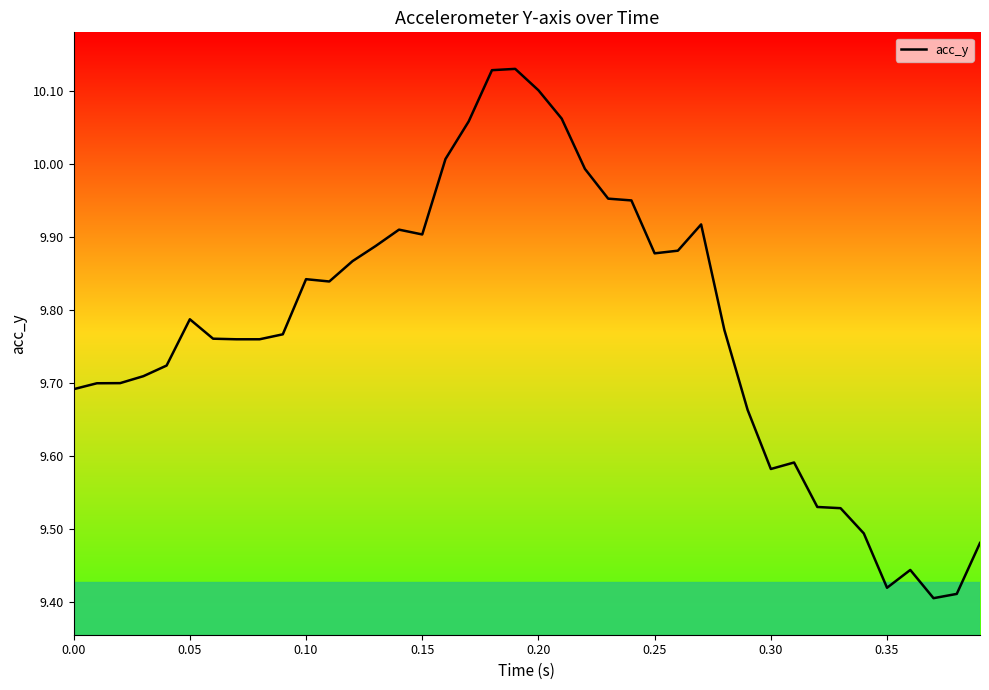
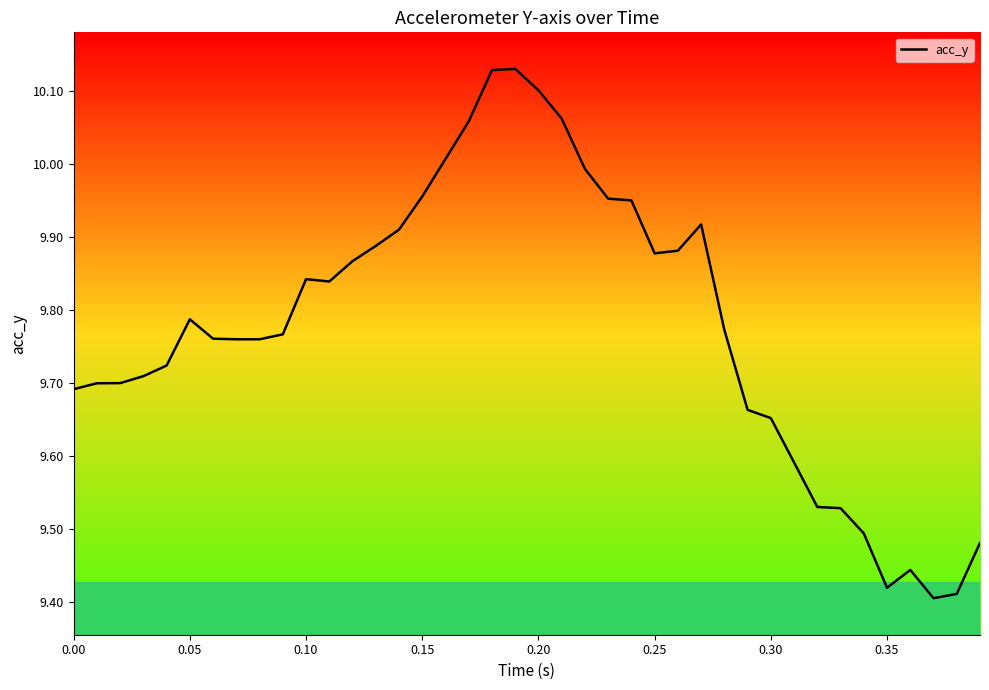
0.15: 9.90 -> 9.96
0.30: 9.58 -> 9.65
